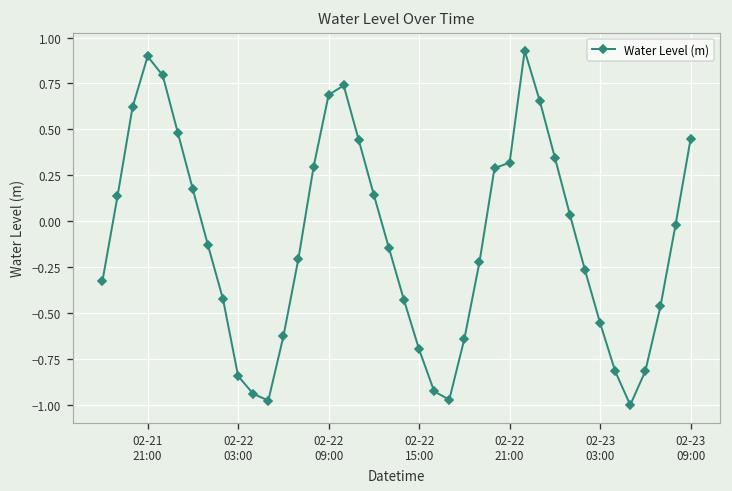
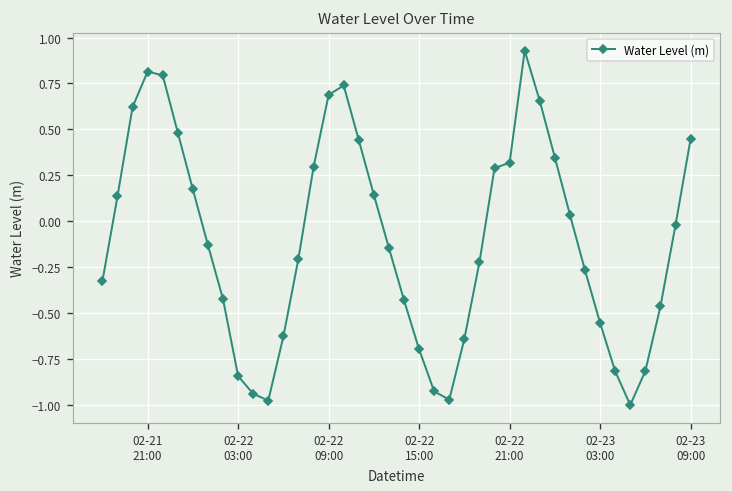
02-21 21:00: 0.90 -> 0.82
